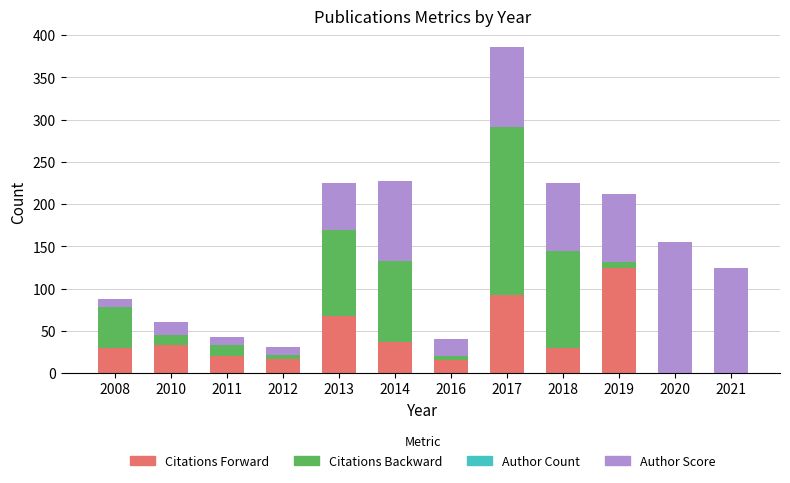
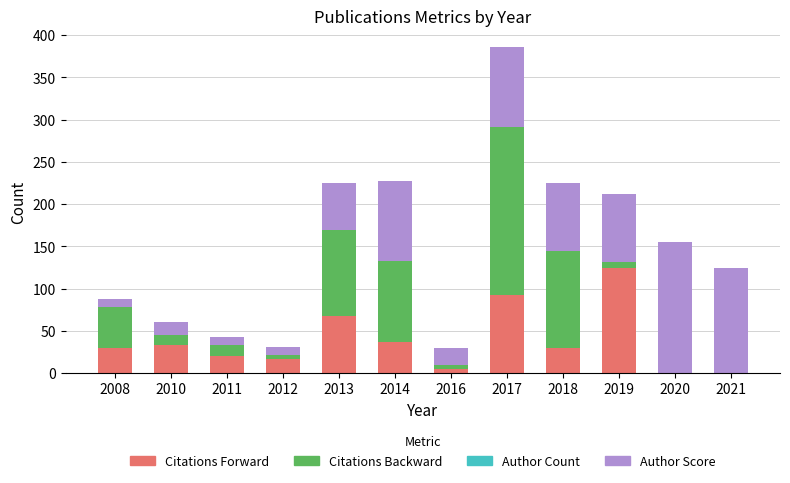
Citations Forward, 2016: 20 -> 10
